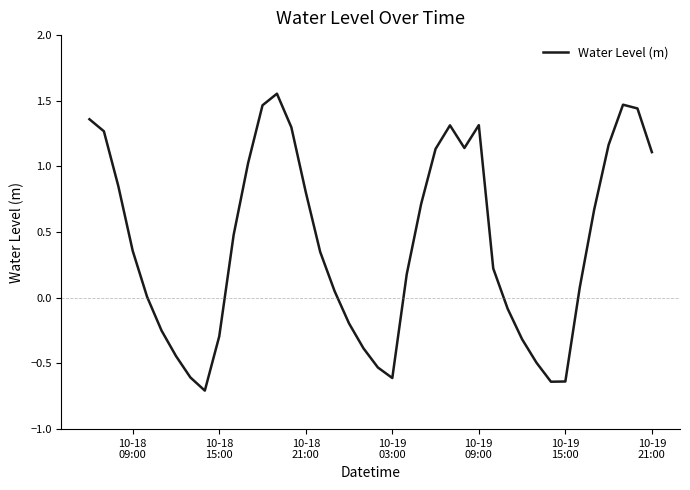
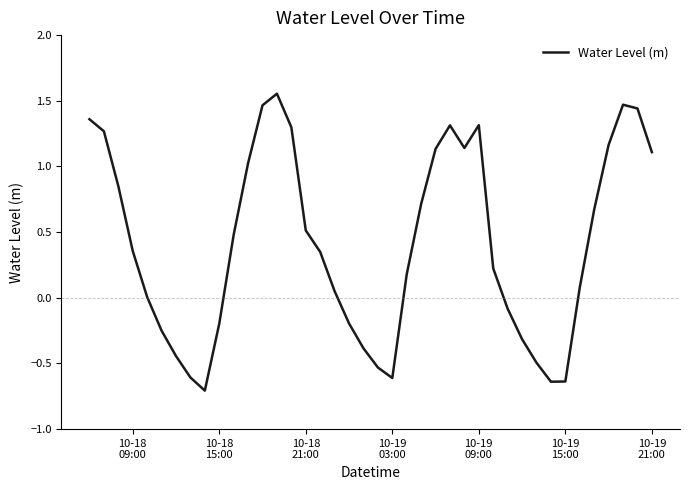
10-18 15:00: -0.29 -> -0.20
10-18 21:00: 0.80 -> 0.51
